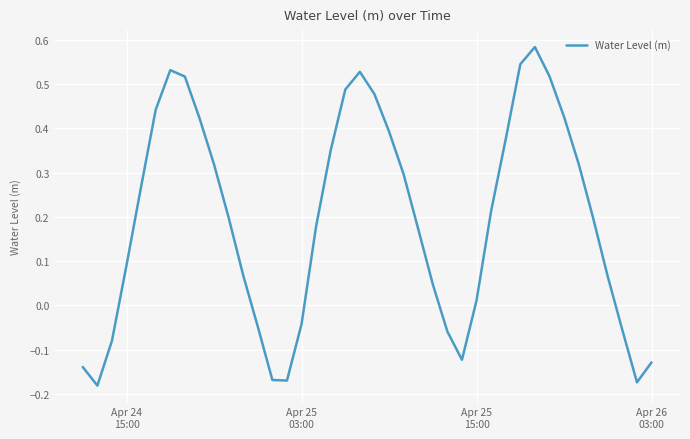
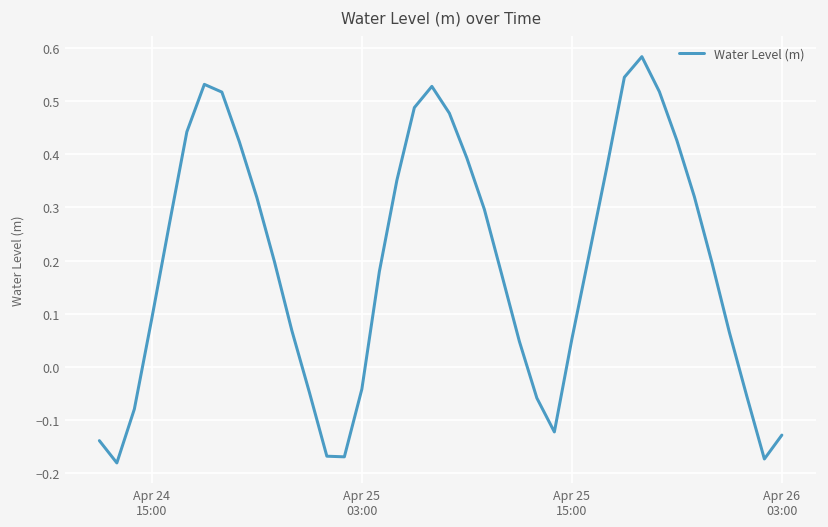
Apr 25 15:00: 0.01 -> 0.05
